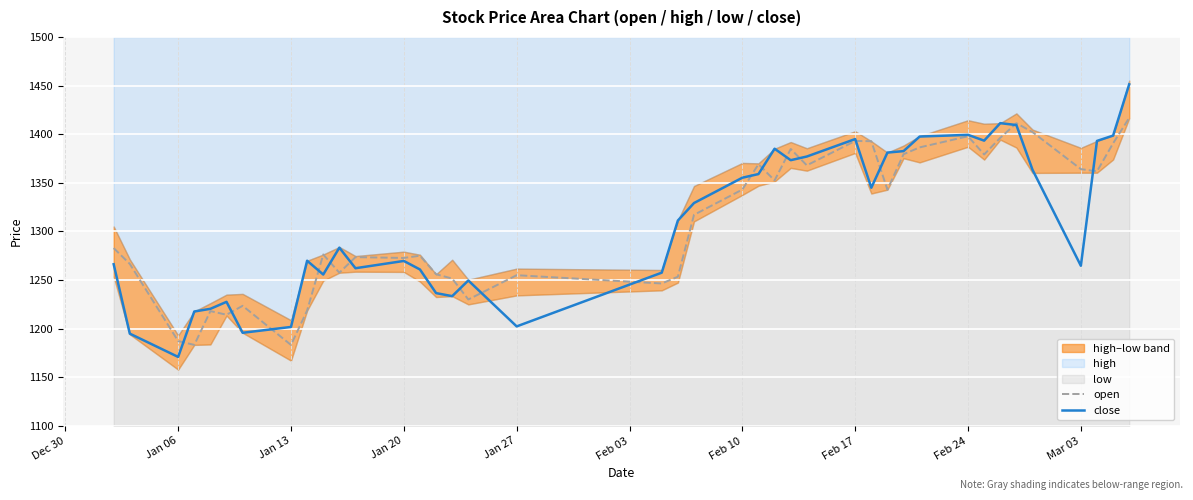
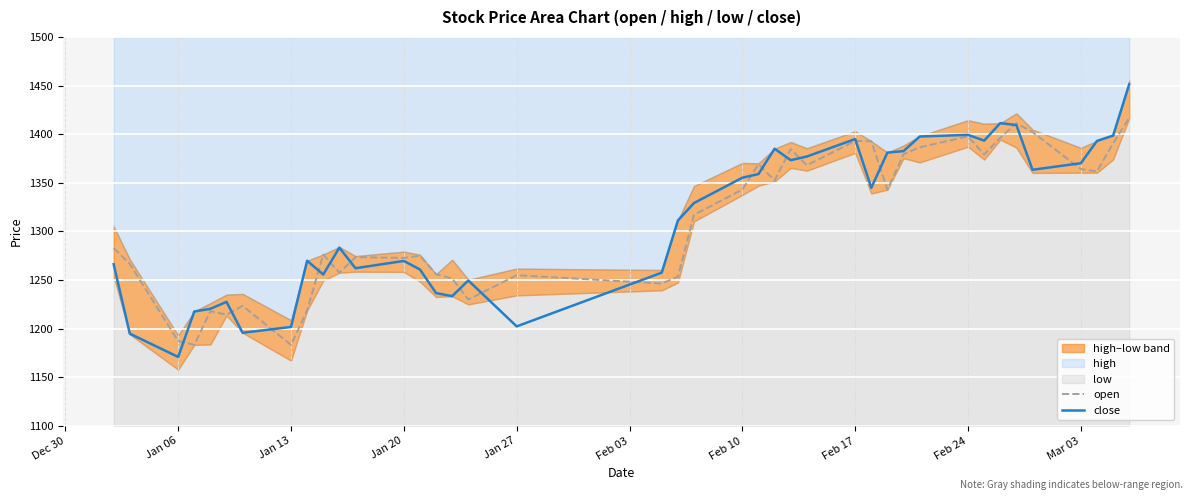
close, Mar 03: 1260 -> 1370
